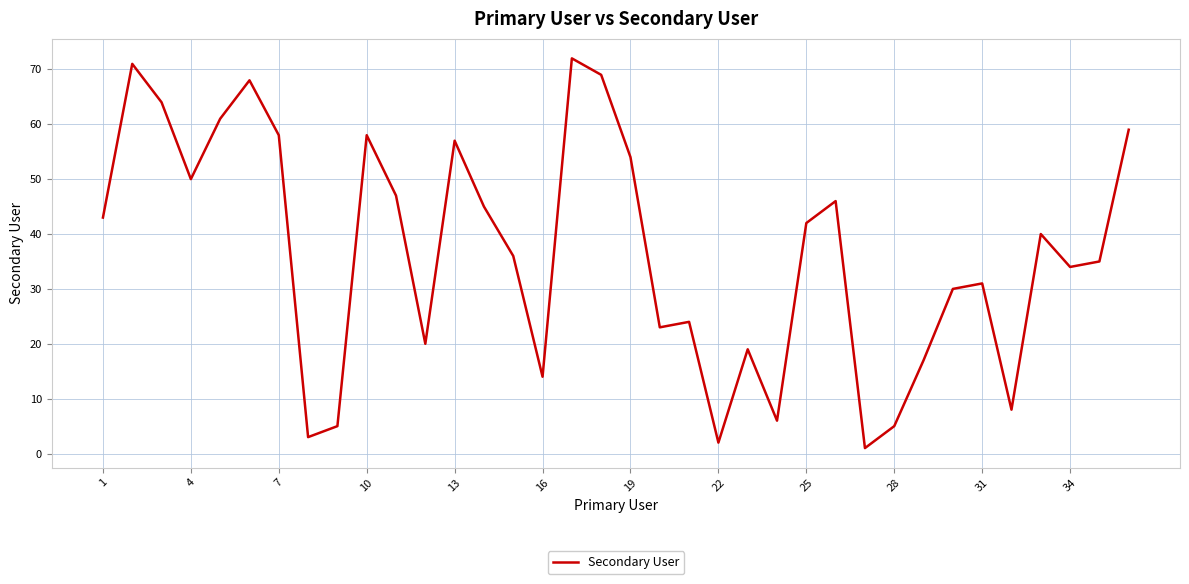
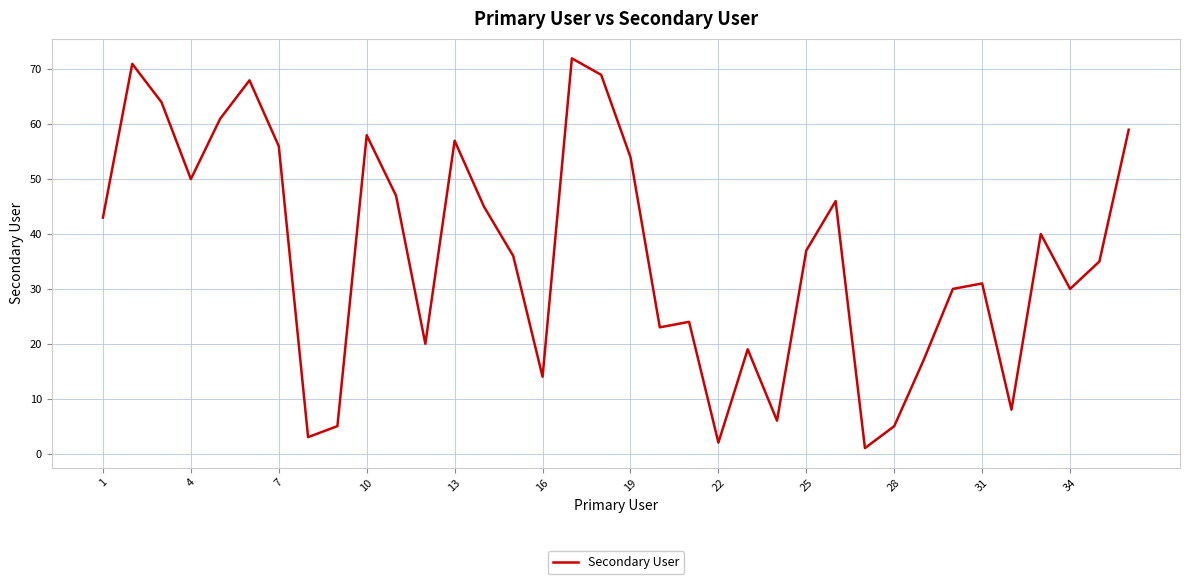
7: 58 -> 56
25: 42 -> 37
34: 34 -> 30
